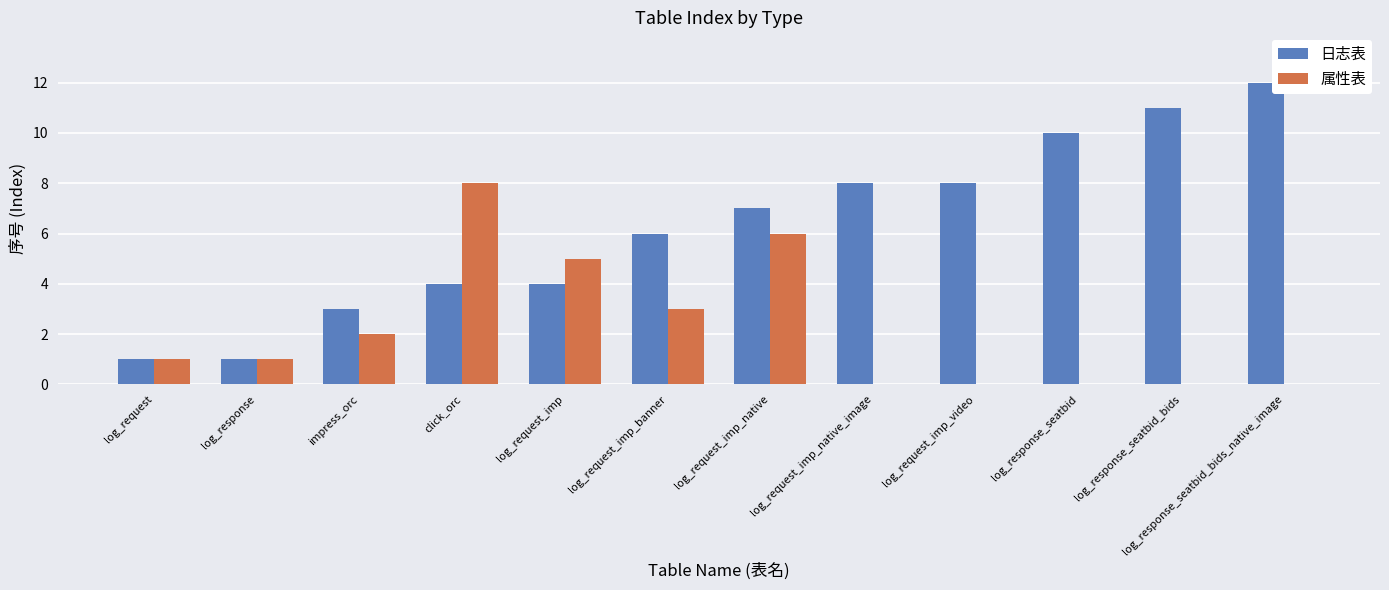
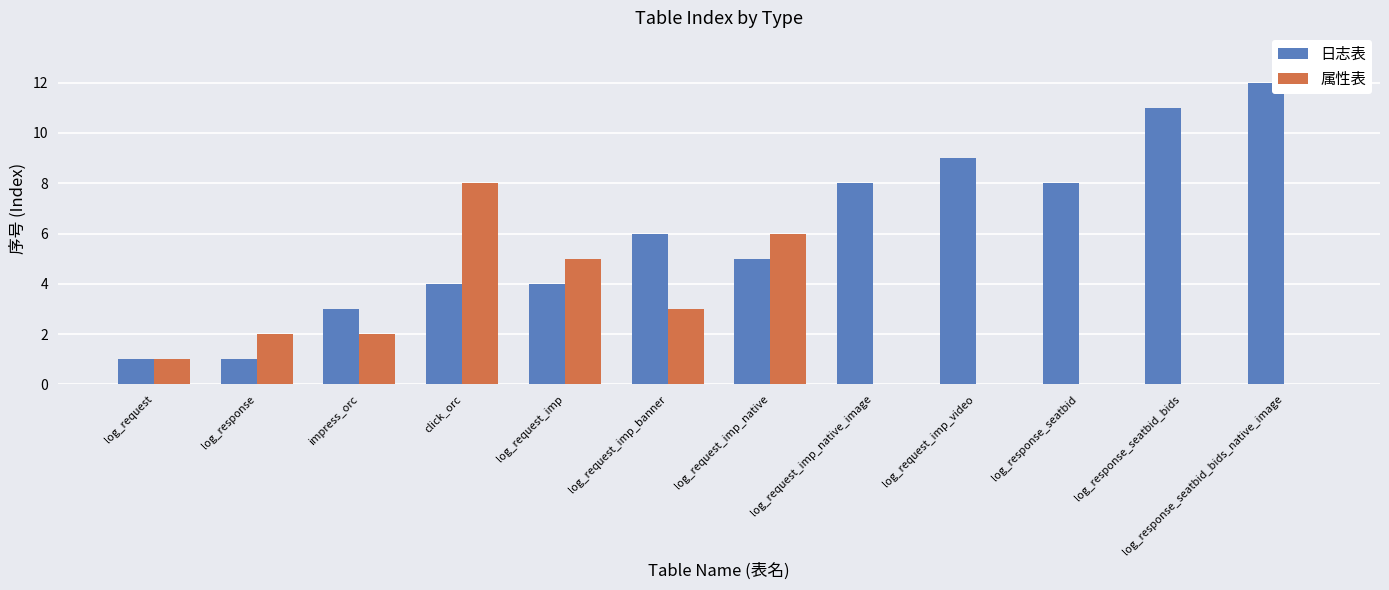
属性表, log_response: 1 -> 2
日志表, log_request_imp_native: 7 -> 5
日志表, log_request_imp_video: 8 -> 9
日志表, log_response_seatbid: 10 -> 8
